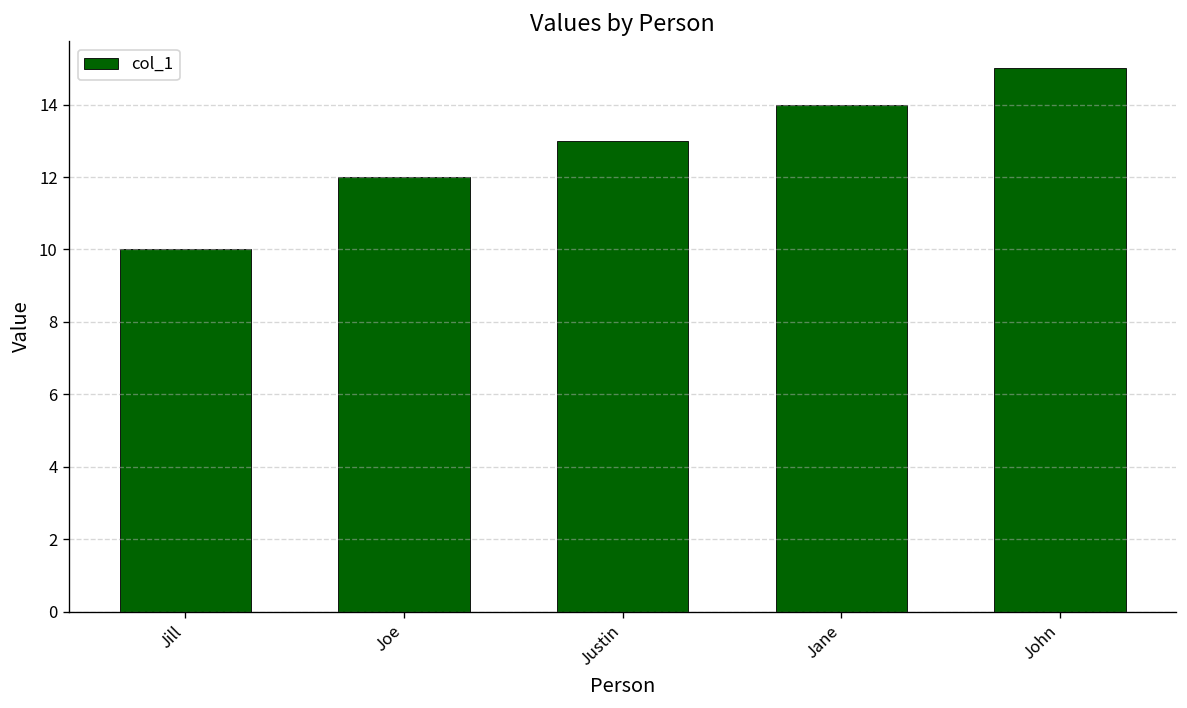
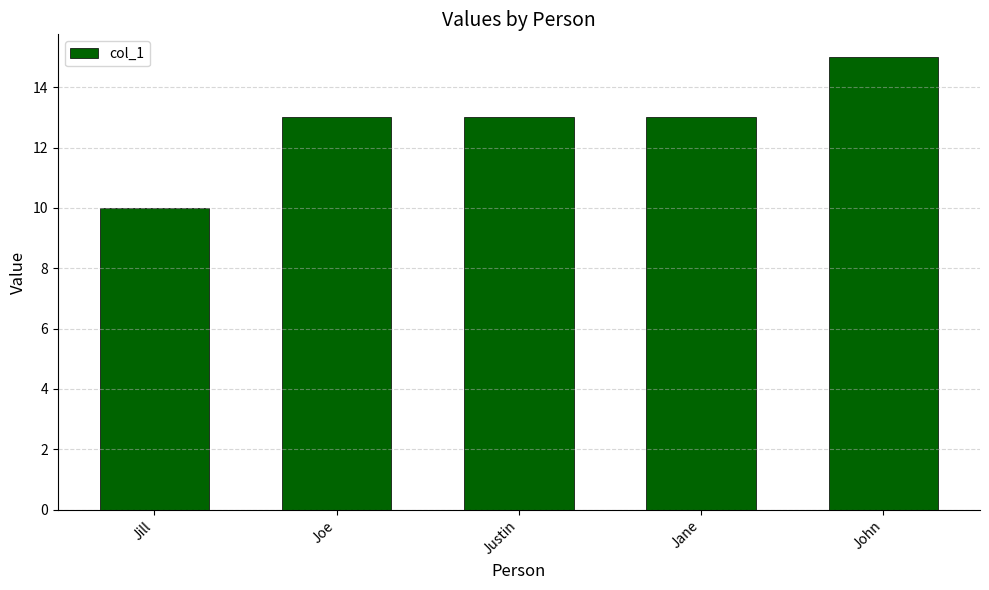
Joe: 12 -> 13
Jane: 14 -> 13
